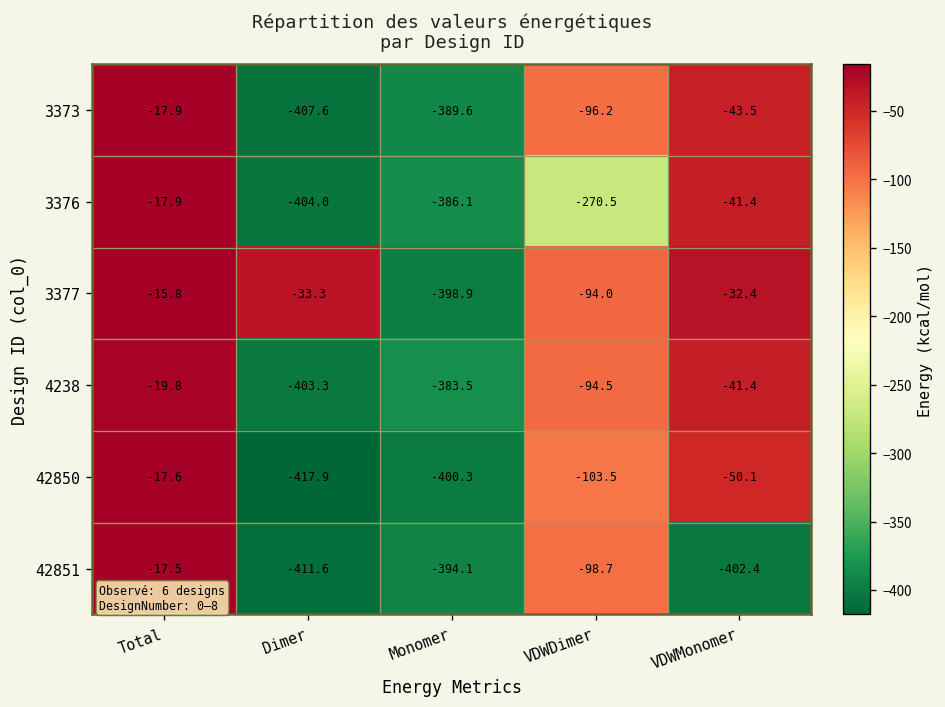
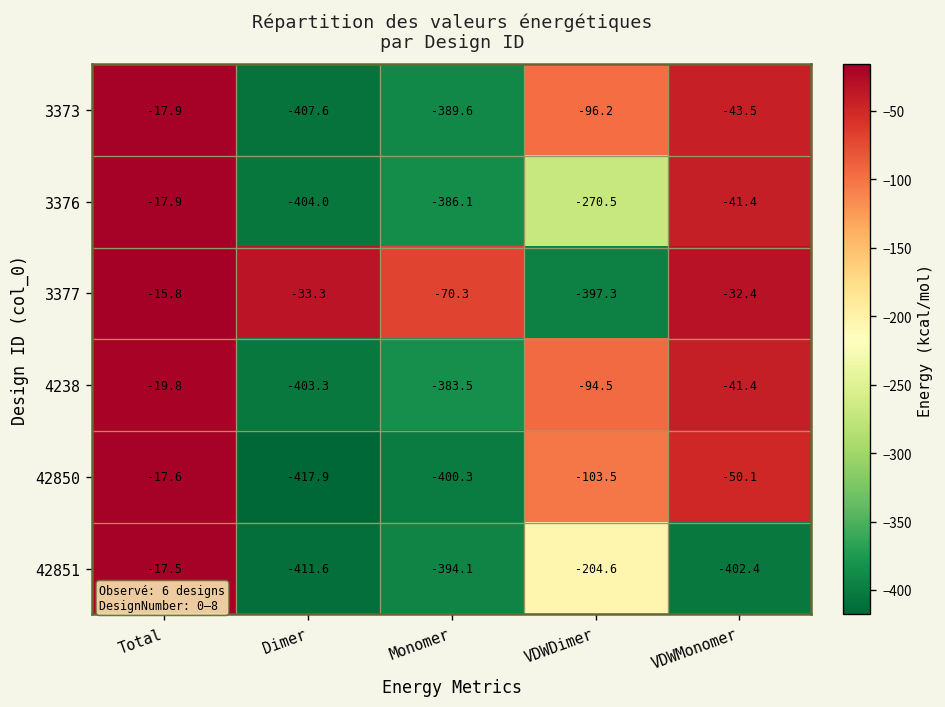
3377, Monomer: -398.9 -> -70.3
3377, VDWDimer: -94.0 -> -397.3
42851, VDWDimer: -98.7 -> -204.6
